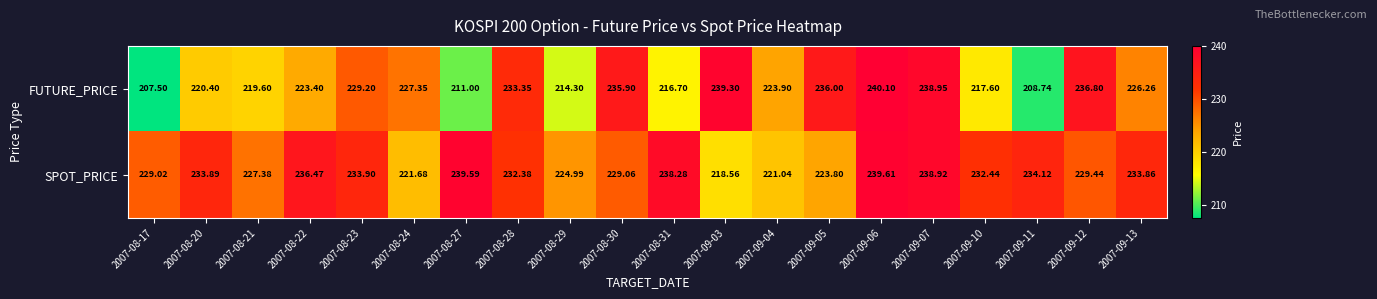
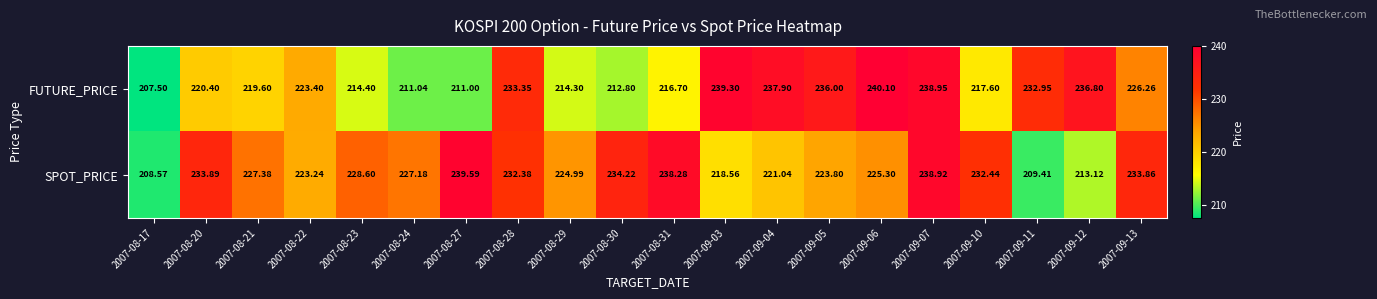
FUTURE_PRICE, 2007-08-23: 229.20 -> 214.40
FUTURE_PRICE, 2007-08-24: 227.35 -> 211.04
FUTURE_PRICE, 2007-08-30: 235.90 -> 212.80
FUTURE_PRICE, 2007-09-04: 223.90 -> 237.90
FUTURE_PRICE, 2007-09-11: 208.74 -> 232.95
SPOT_PRICE, 2007-08-17: 229.02 -> 208.57
SPOT_PRICE, 2007-08-22: 236.47 -> 223.24
SPOT_PRICE, 2007-08-23: 233.90 -> 228.60
SPOT_PRICE, 2007-08-24: 221.68 -> 227.18
SPOT_PRICE, 2007-08-30: 229.06 -> 234.22
SPOT_PRICE, 2007-09-06: 239.61 -> 225.30
SPOT_PRICE, 2007-09-11: 234.12 -> 209.41
SPOT_PRICE, 2007-09-12: 229.44 -> 213.12
